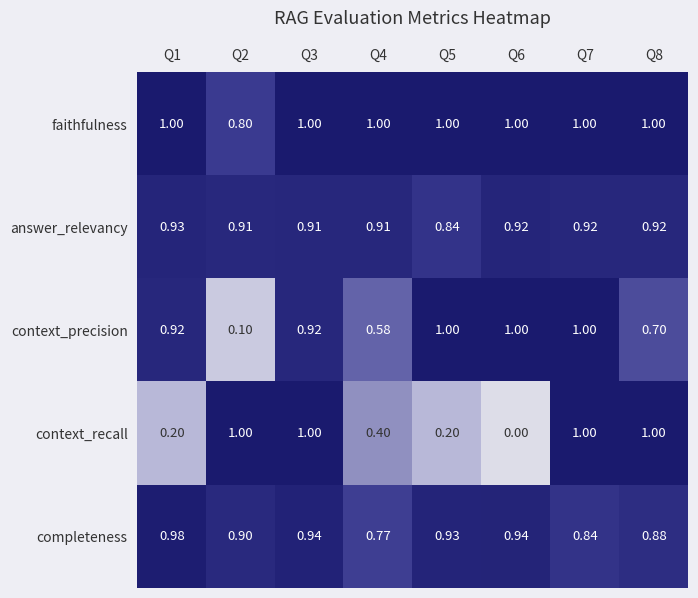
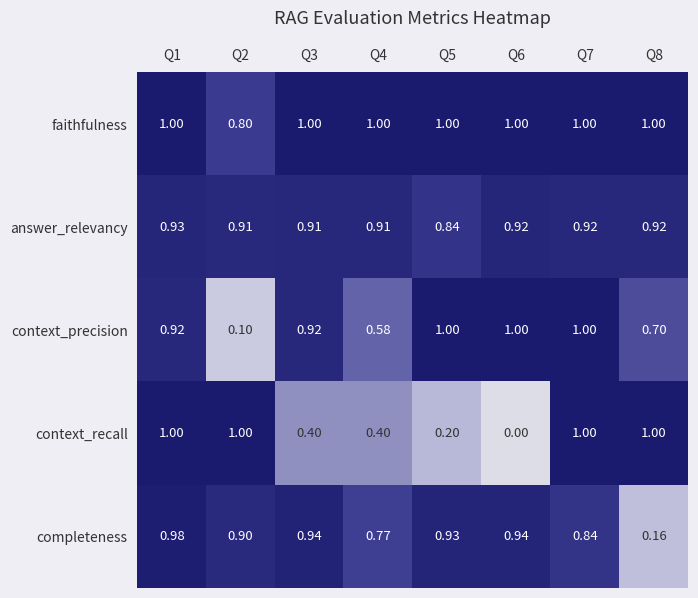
context_recall, Q1: 0.20 -> 1.00
context_recall, Q3: 1.00 -> 0.40
completeness, Q8: 0.88 -> 0.16
